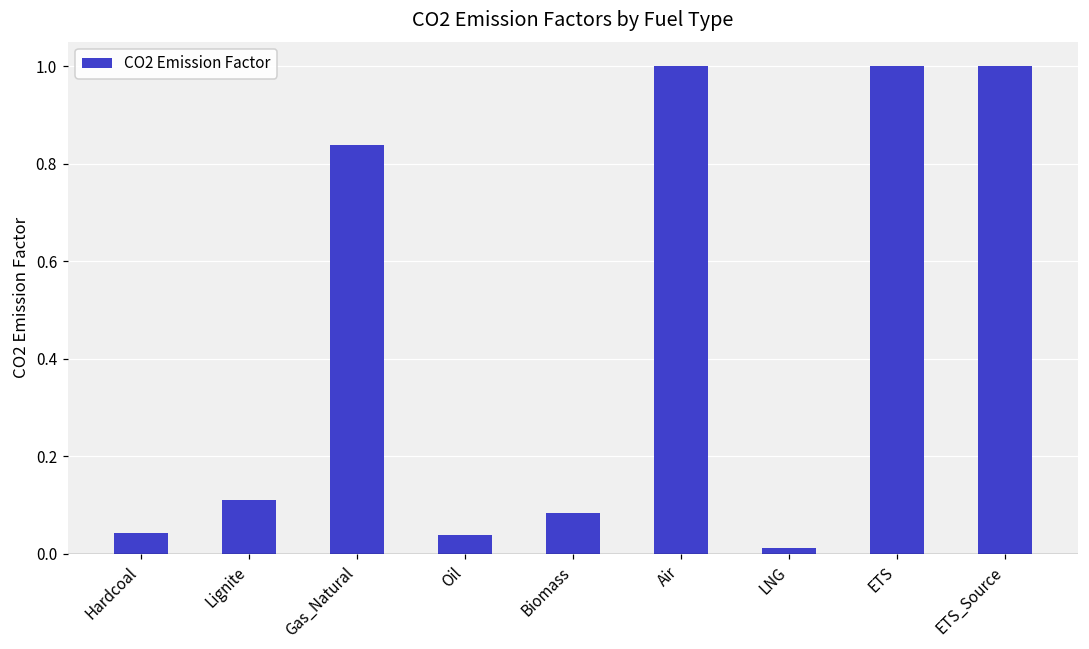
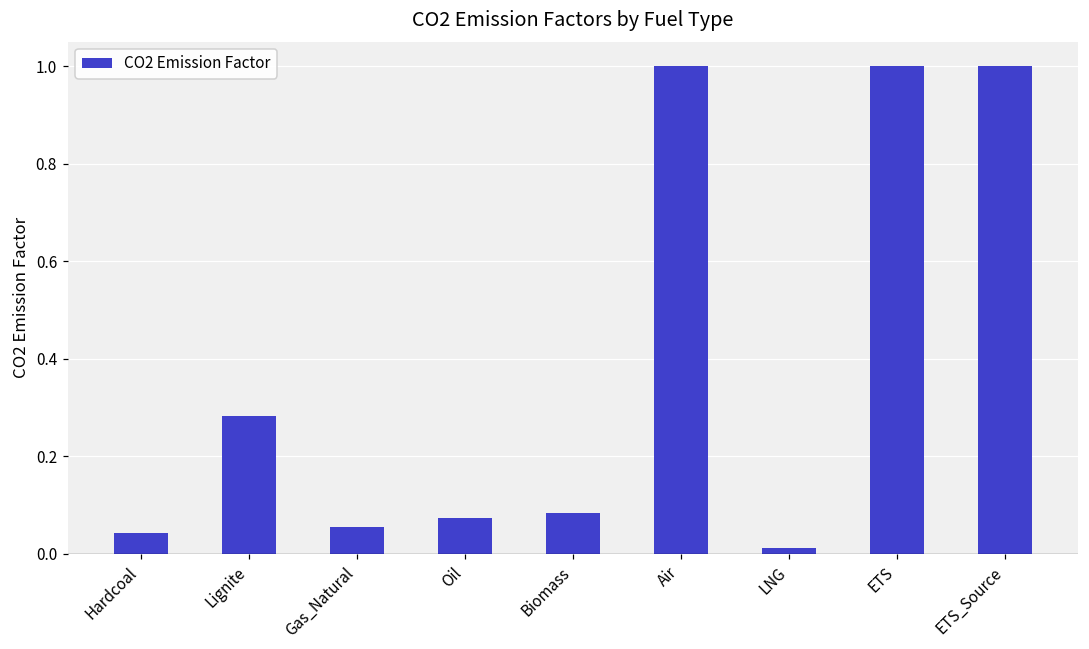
Lignite: 0.11 -> 0.28
Gas_Natural: 0.84 -> 0.06
Oil: 0.04 -> 0.07
